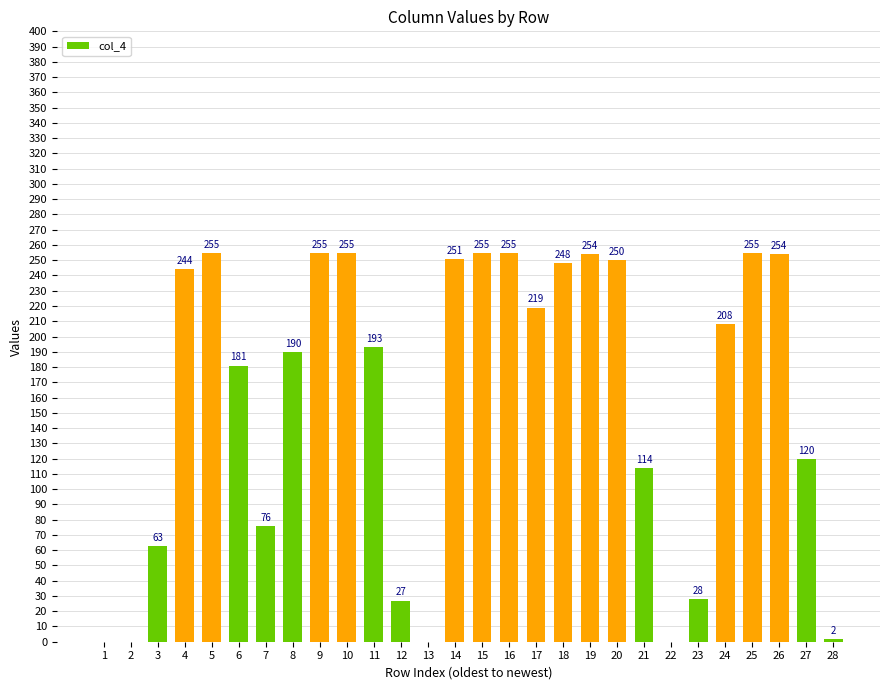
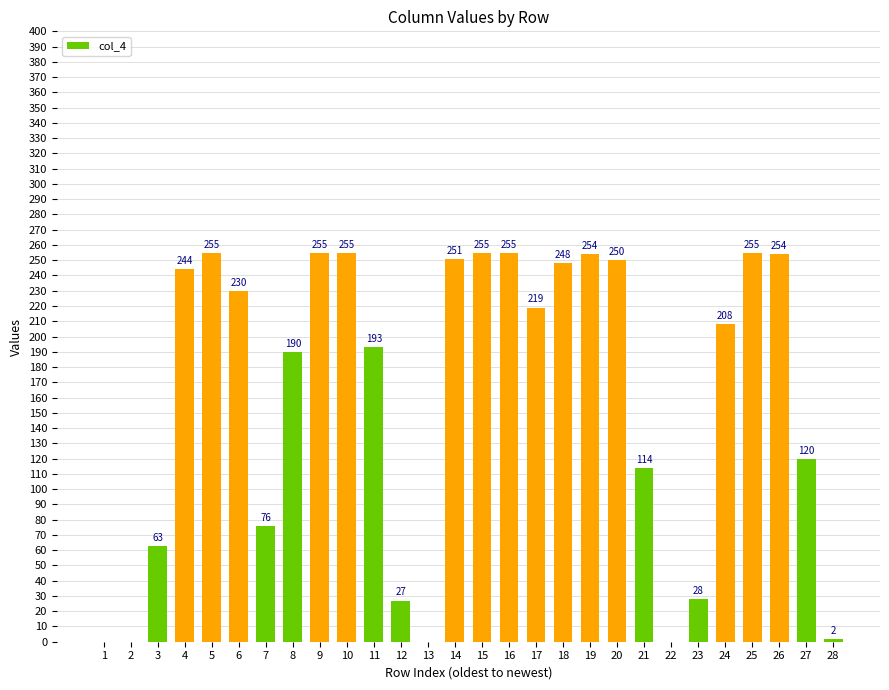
6: 181 -> 230
